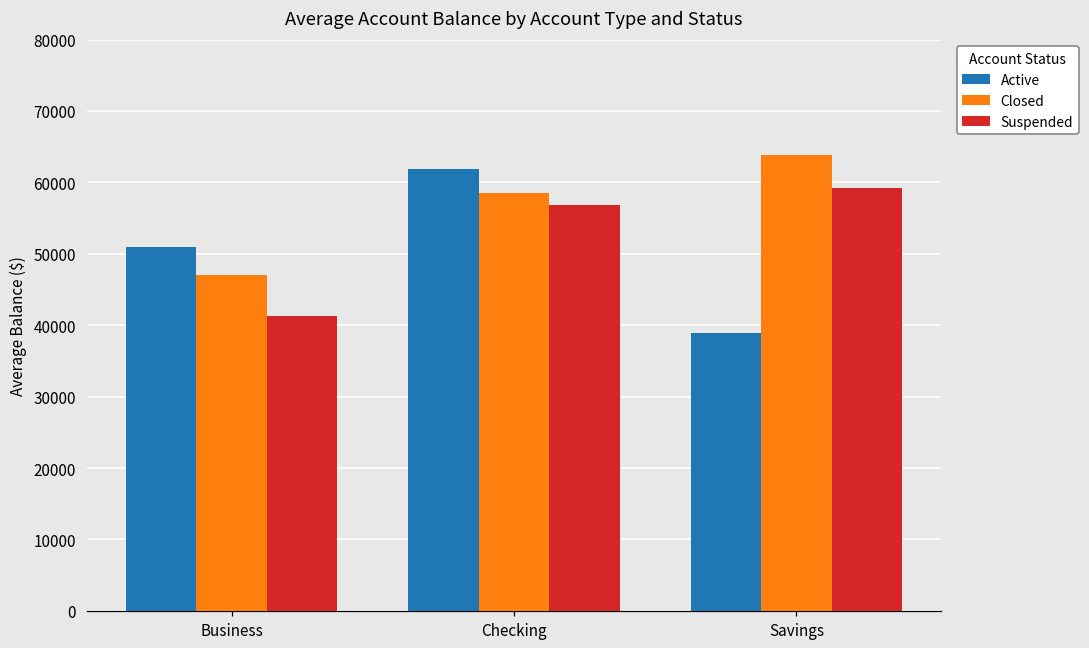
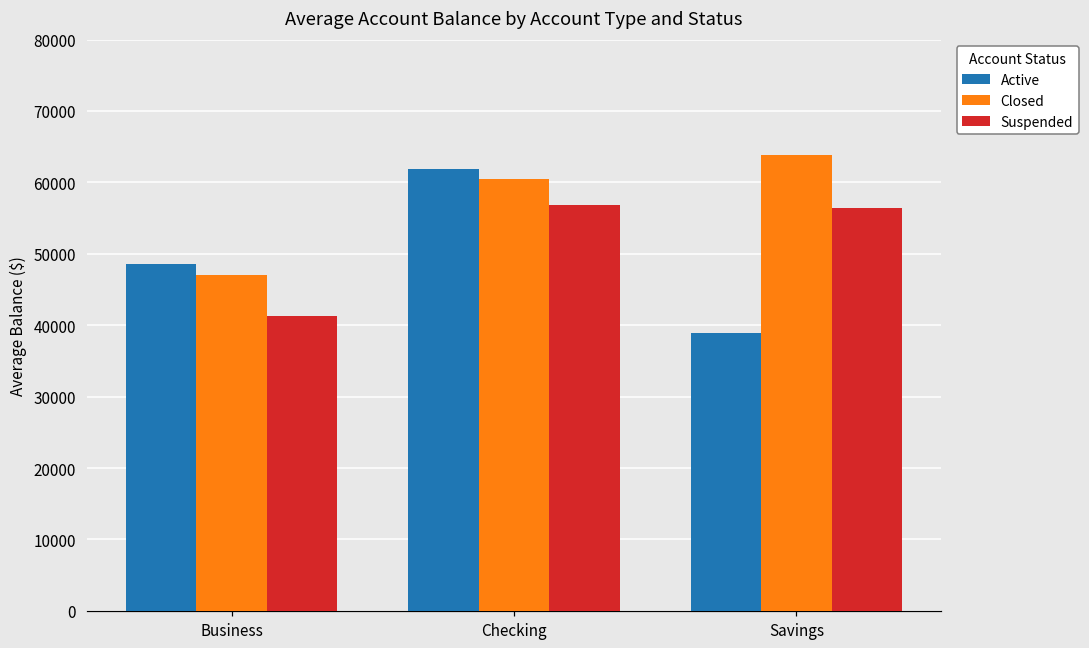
Active, Business: 51000 -> 49000
Closed, Checking: 59000 -> 60000
Suspended, Savings: 59000 -> 56000
